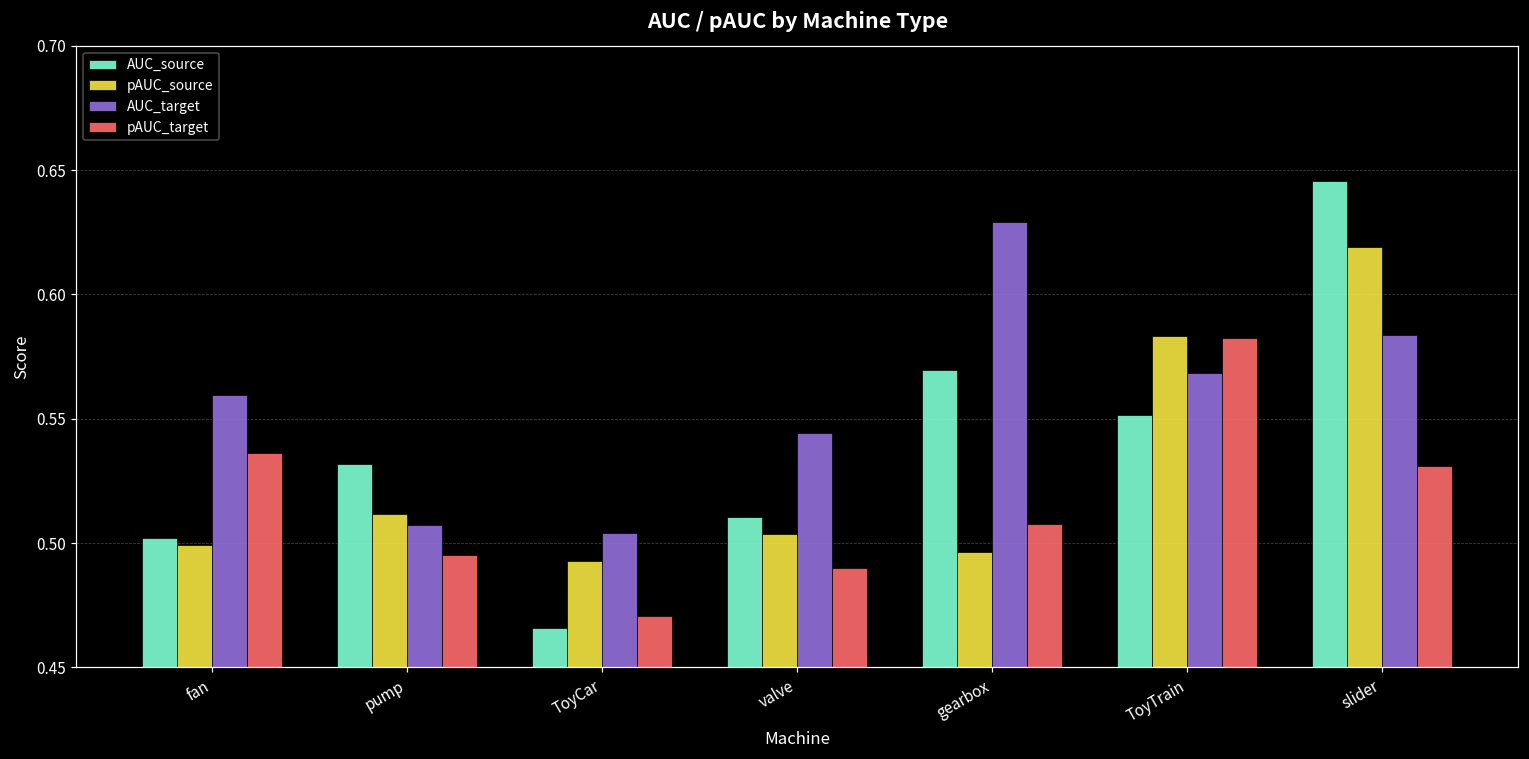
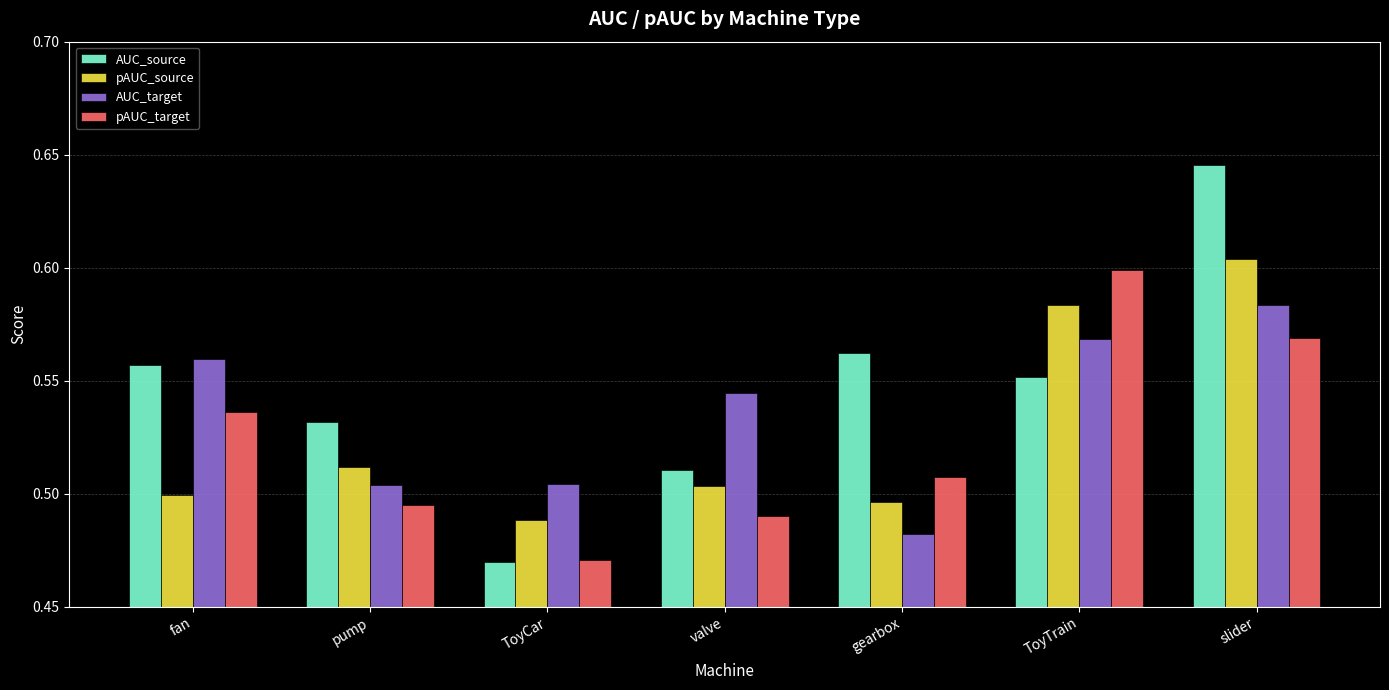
AUC_source, fan: 0.502 -> 0.557
AUC_target, pump: 0.507 -> 0.504
AUC_source, ToyCar: 0.466 -> 0.470
pAUC_source, ToyCar: 0.493 -> 0.488
AUC_source, gearbox: 0.570 -> 0.562
AUC_target, gearbox: 0.629 -> 0.482
pAUC_target, ToyTrain: 0.583 -> 0.599
pAUC_source, slider: 0.619 -> 0.604
pAUC_target, slider: 0.531 -> 0.569
